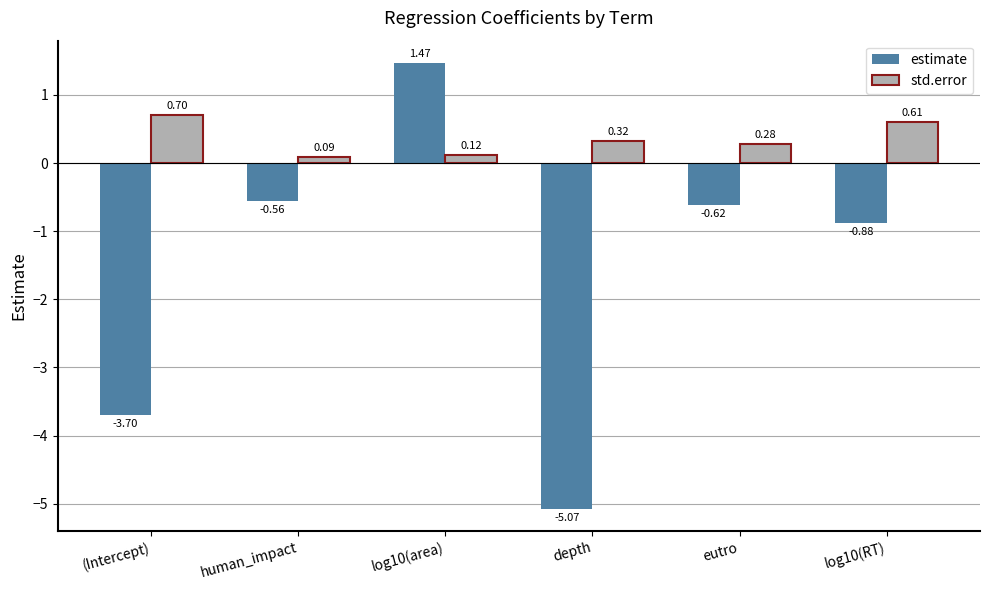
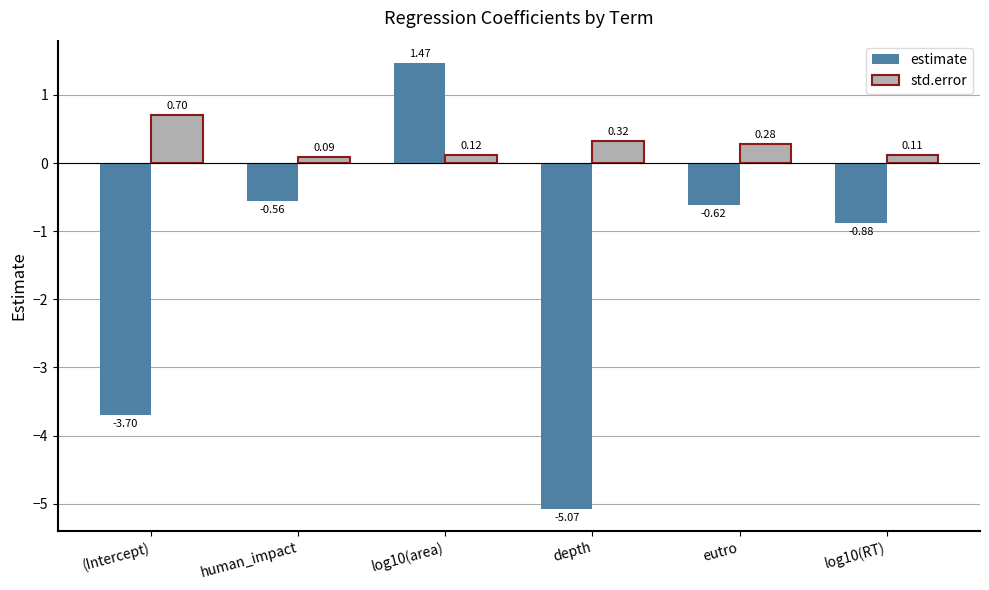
std.error, log10(RT): 0.61 -> 0.11
